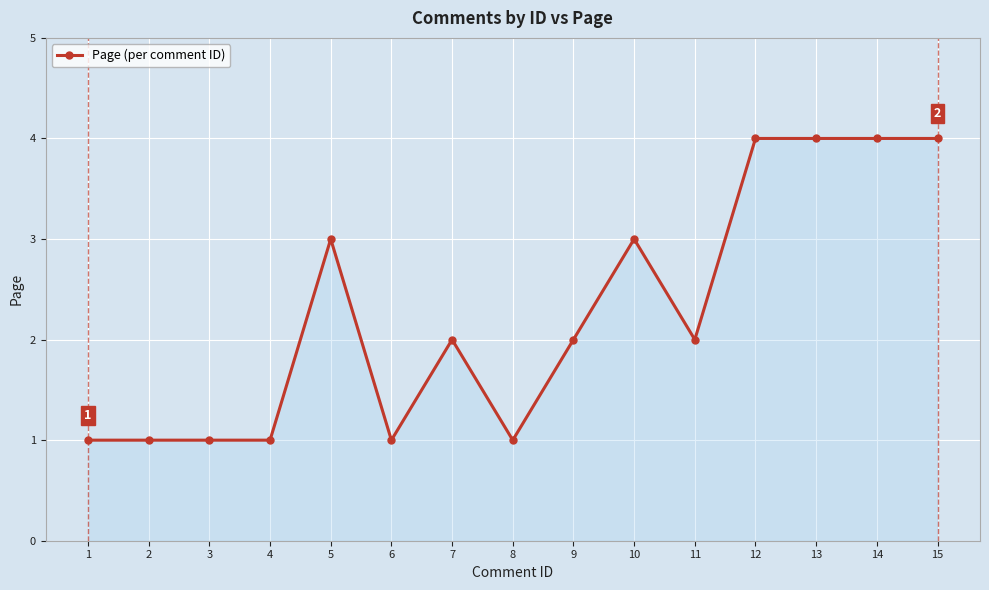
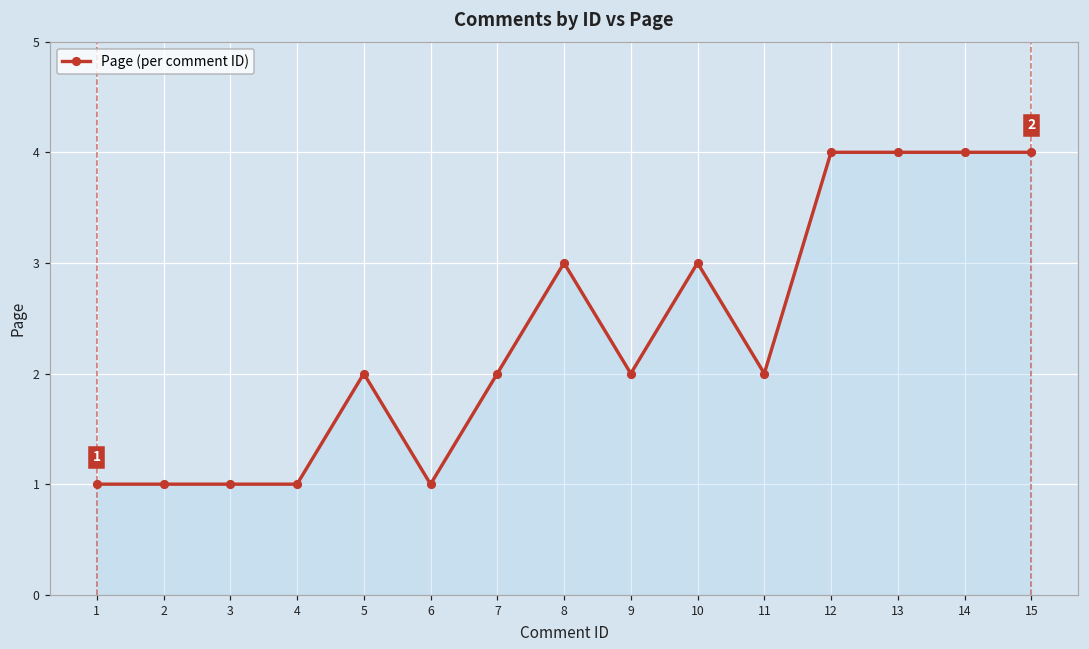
5: 3 -> 2
8: 1 -> 3
